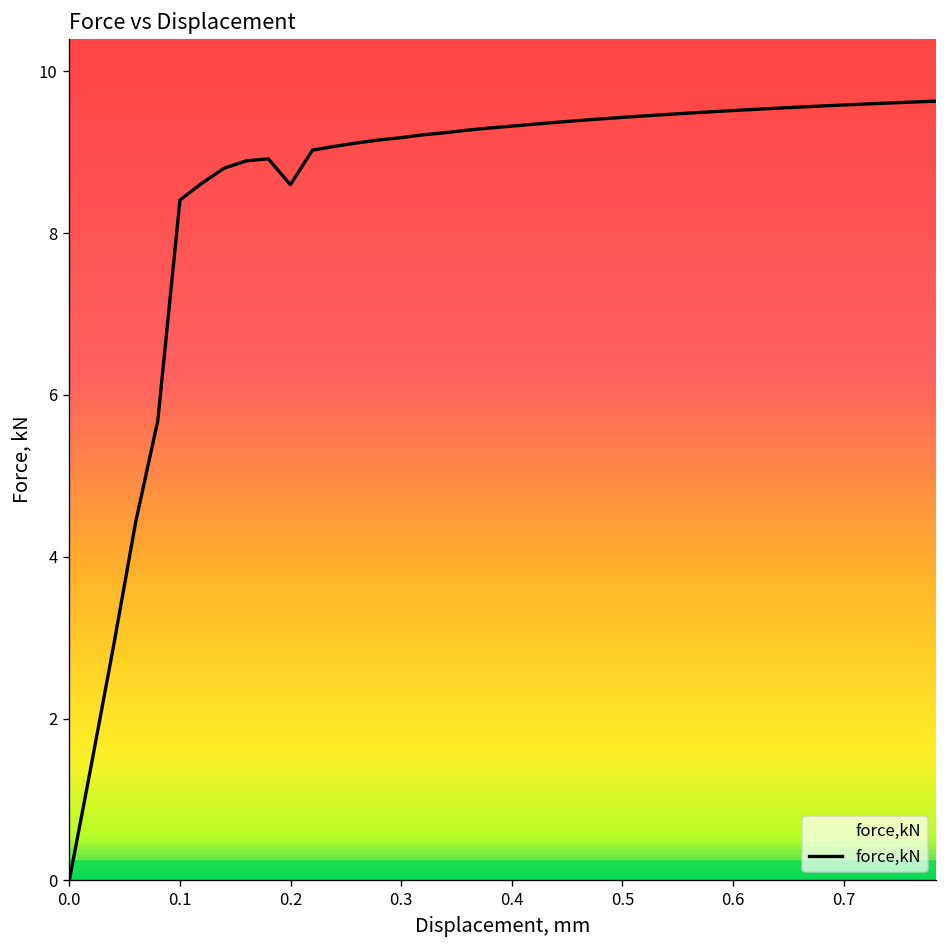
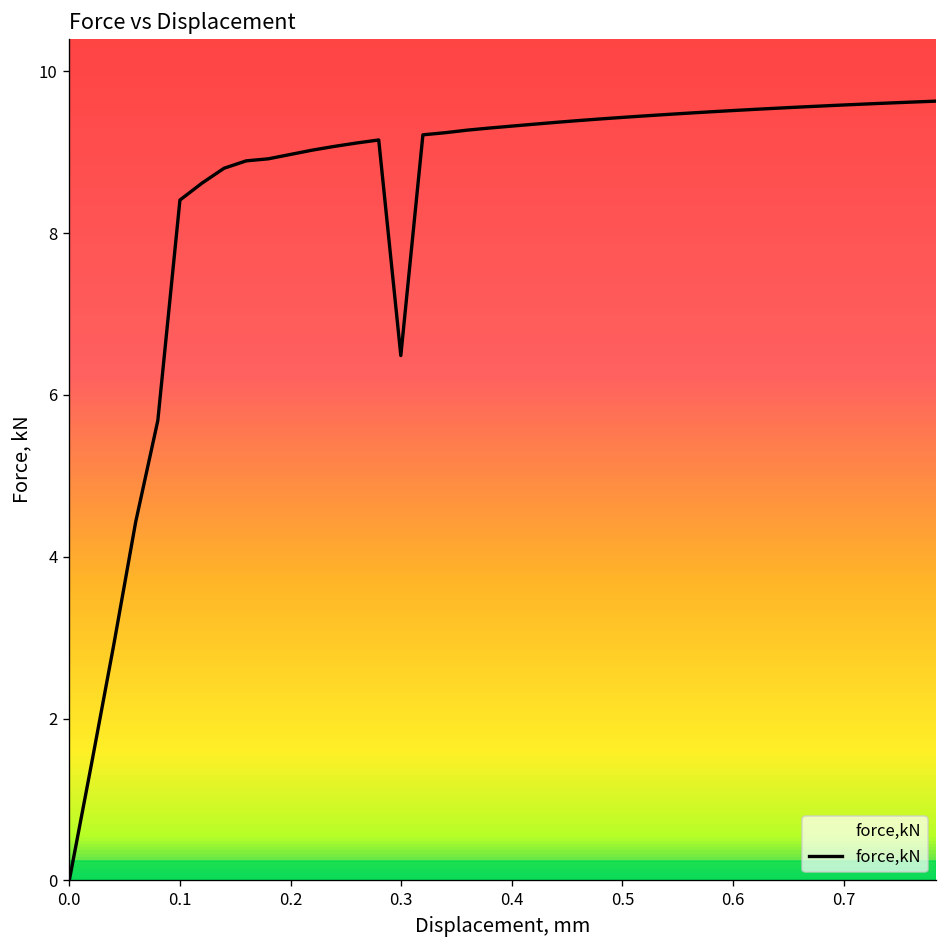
0.2: 8.6 -> 9.0
0.3: 9.2 -> 6.5
